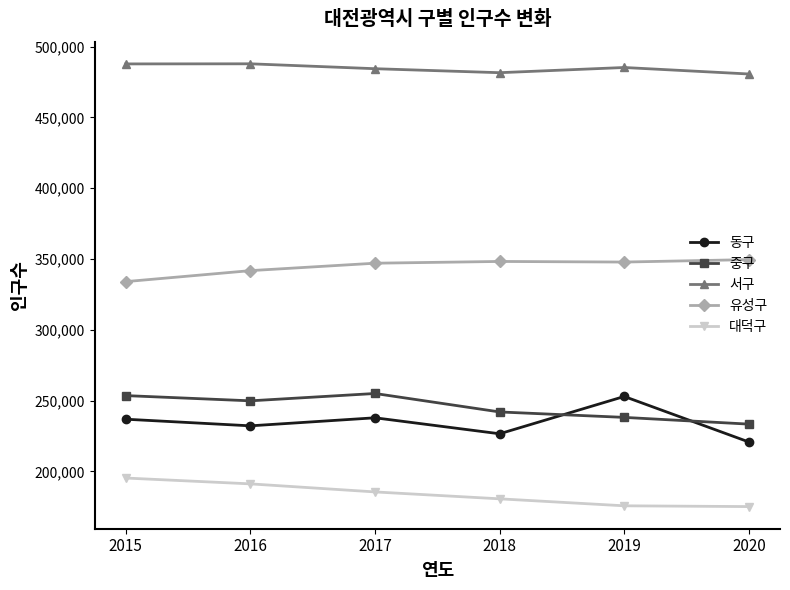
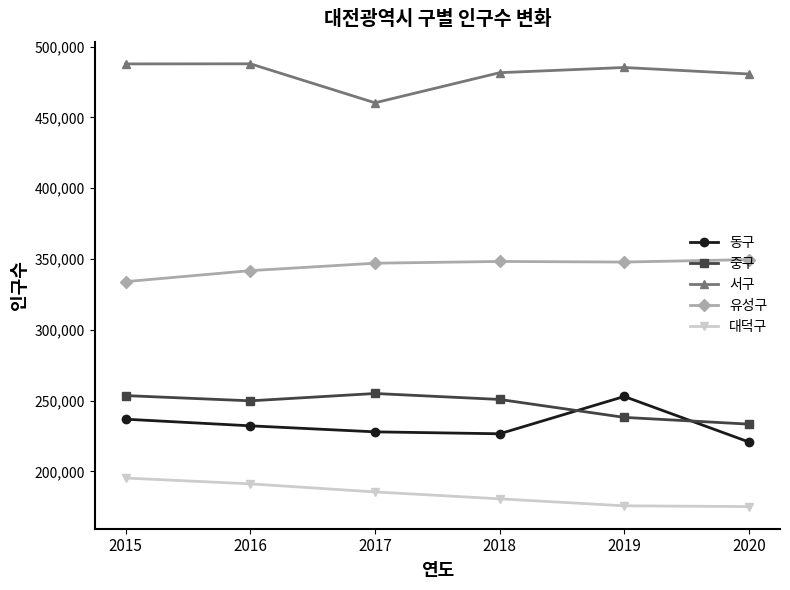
동구, 2017: 238,000 -> 228,000
서구, 2017: 484,000 -> 460,000
중구, 2018: 242,000 -> 251,000
